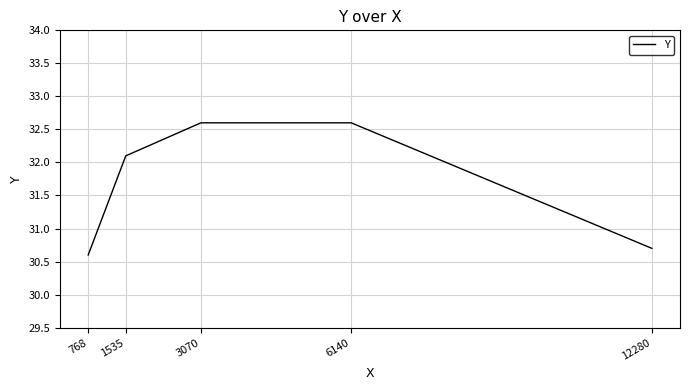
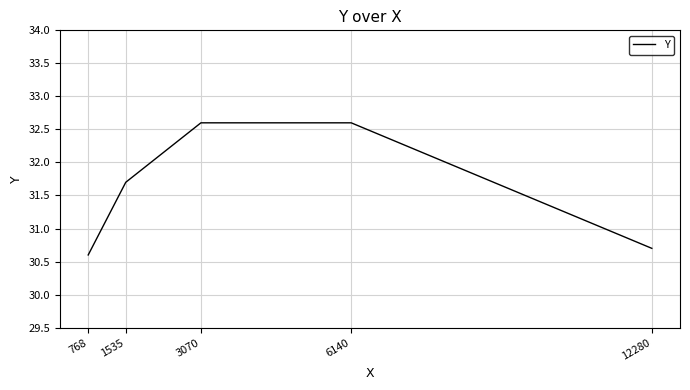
1535: 32.1 -> 31.7
